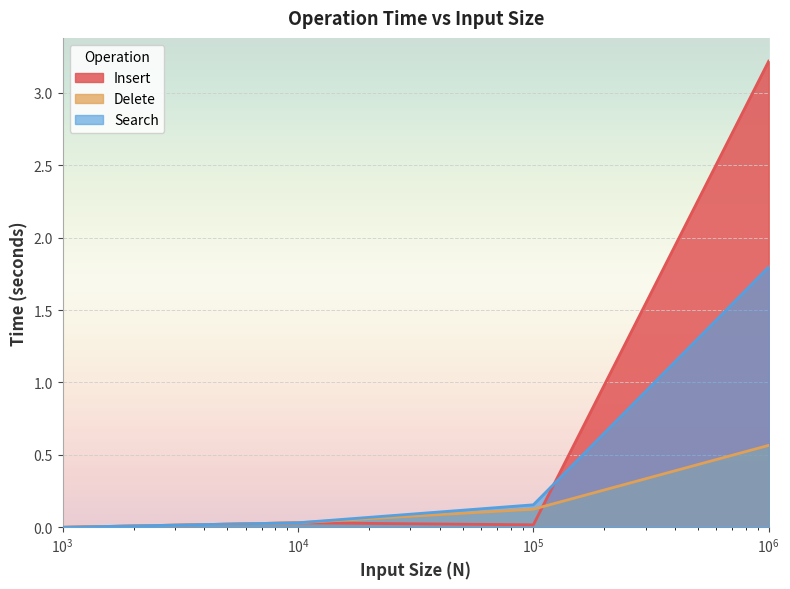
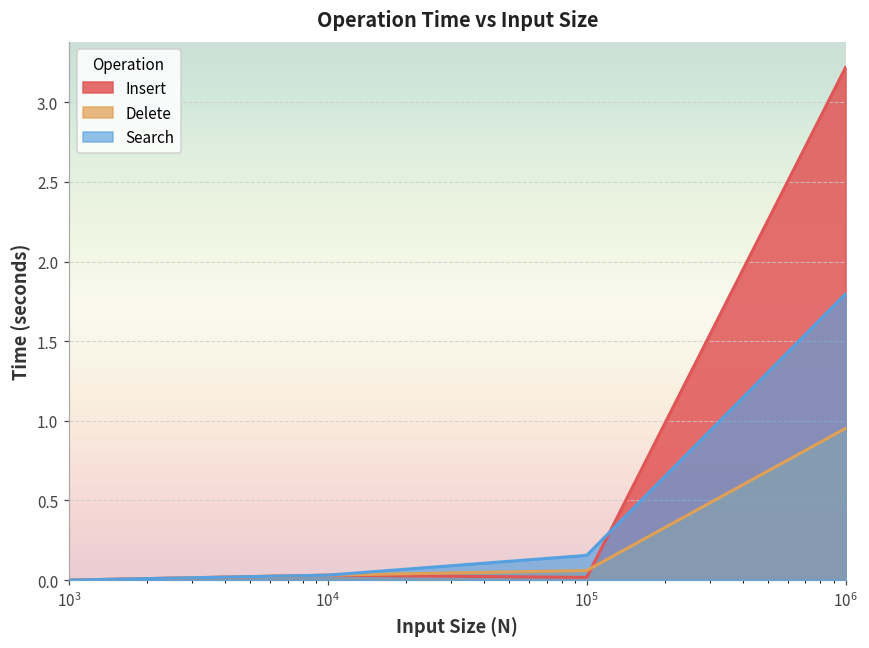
Delete, 10^5: 0.13 -> 0.06
Delete, 10^6: 0.57 -> 0.95
